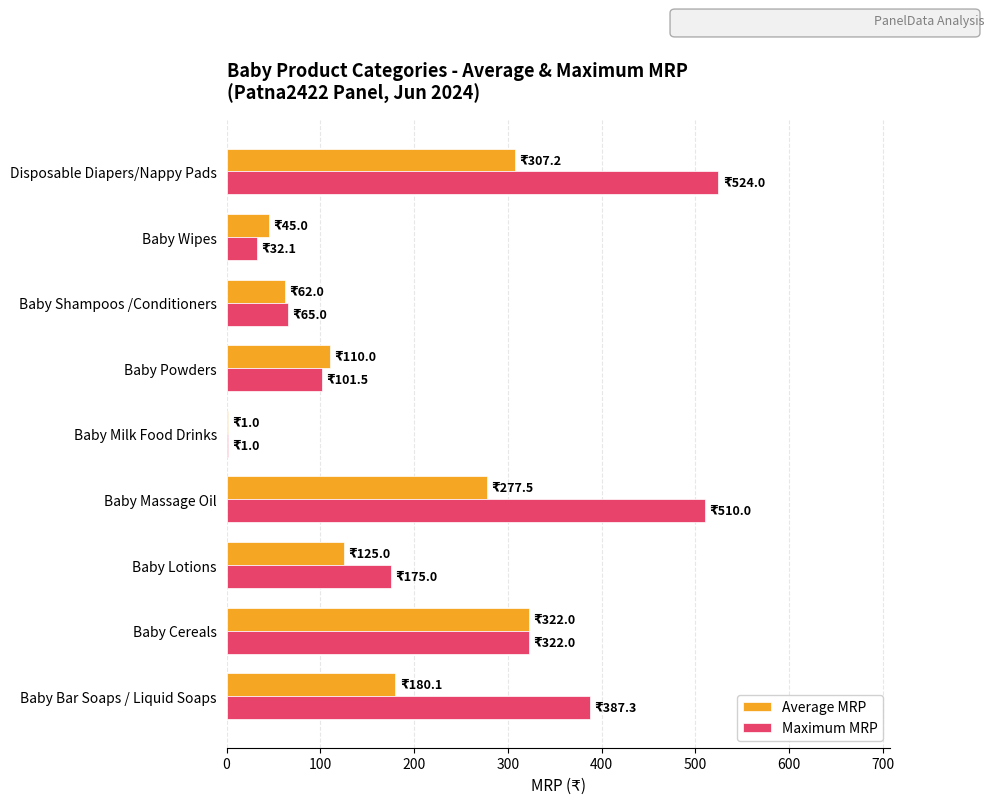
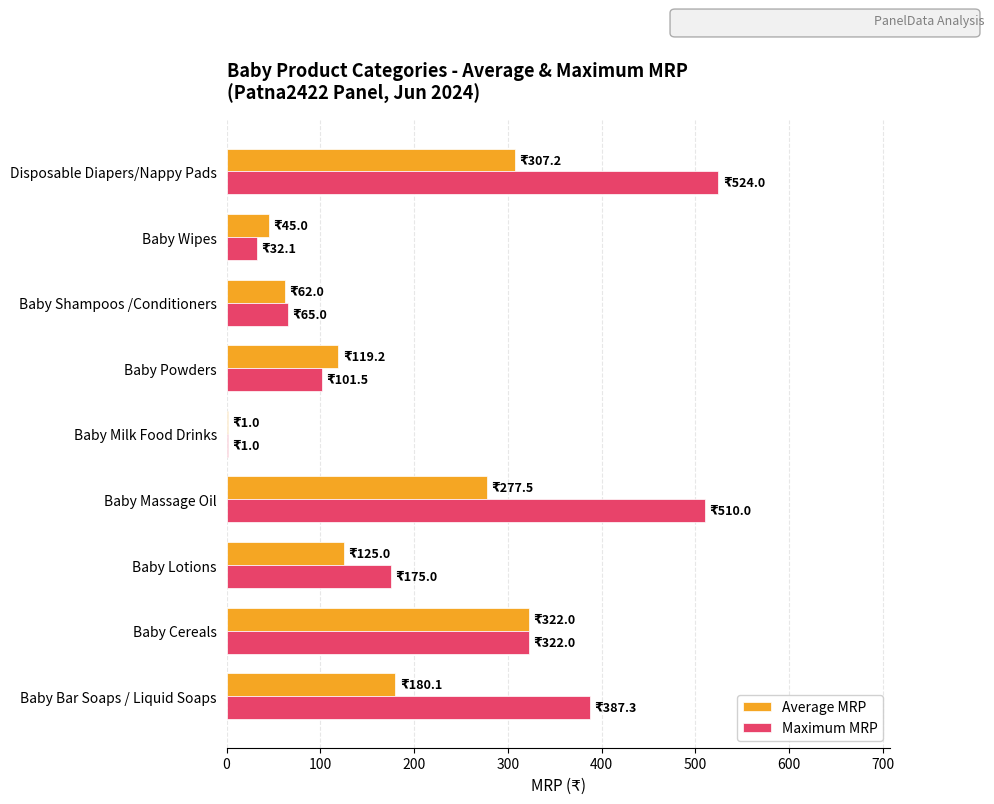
Average MRP, Baby Powders: 110.0 -> 119.2
